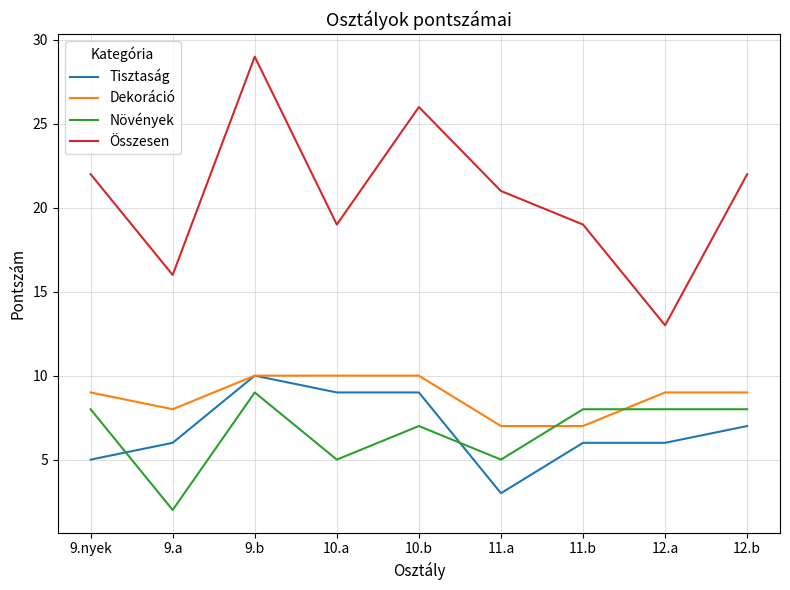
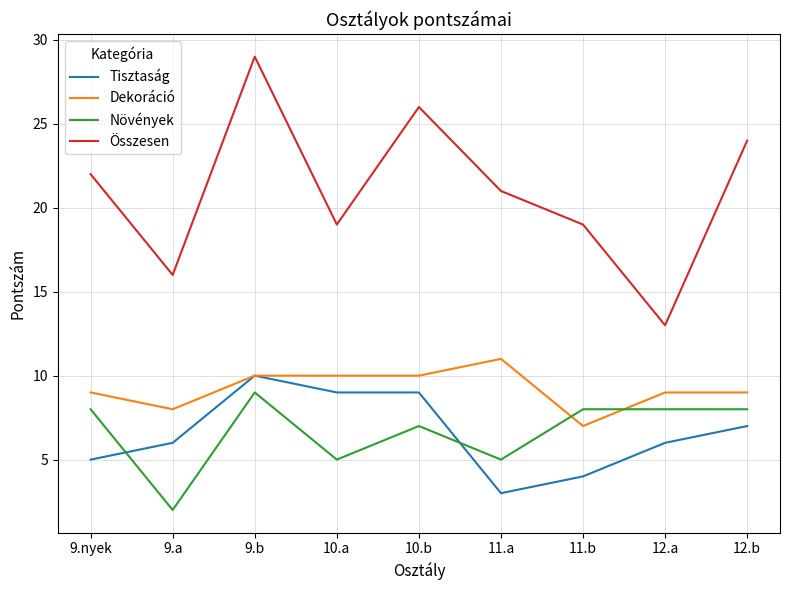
Dekoráció, 11.a: 7 -> 11
Tisztaság, 11.b: 6 -> 4
Összesen, 12.b: 22 -> 24
